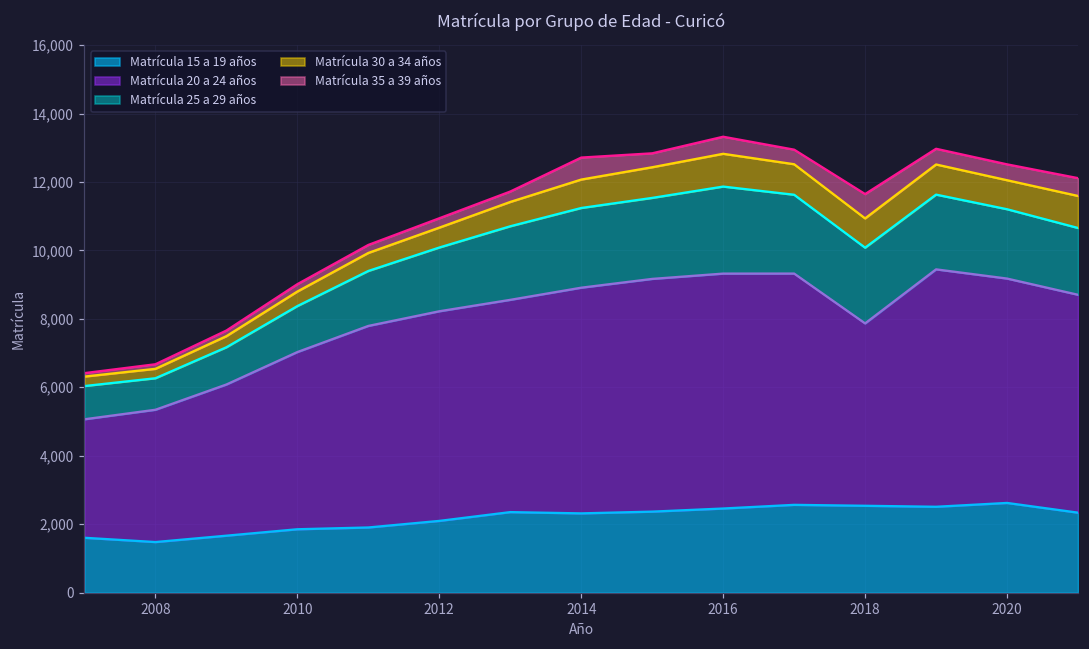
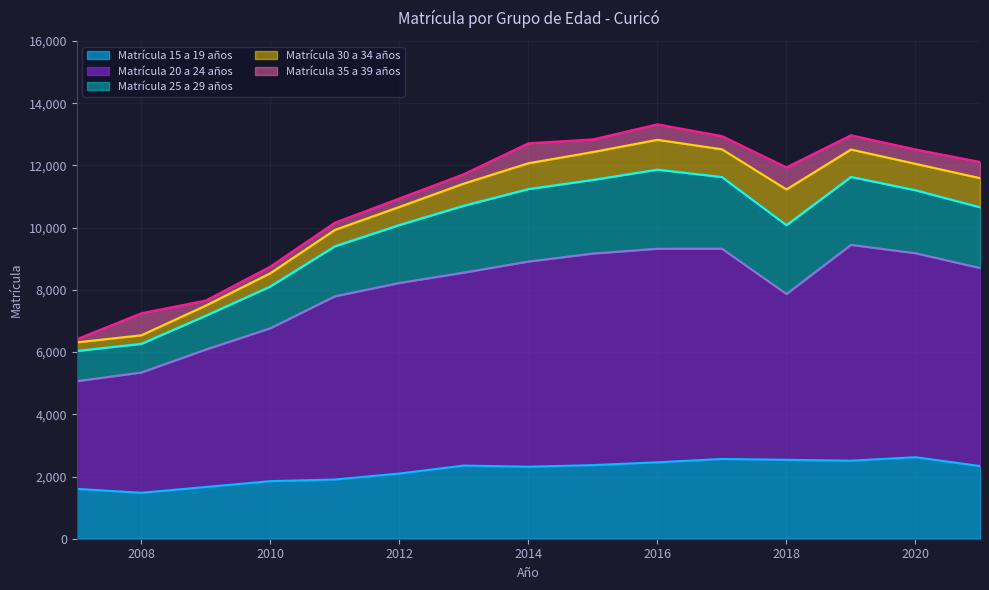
Matrícula 35 a 39 años, 2008: 100 -> 700
Matrícula 20 a 24 años, 2010: 5,200 -> 4,900
Matrícula 30 a 34 años, 2018: 900 -> 1,100
